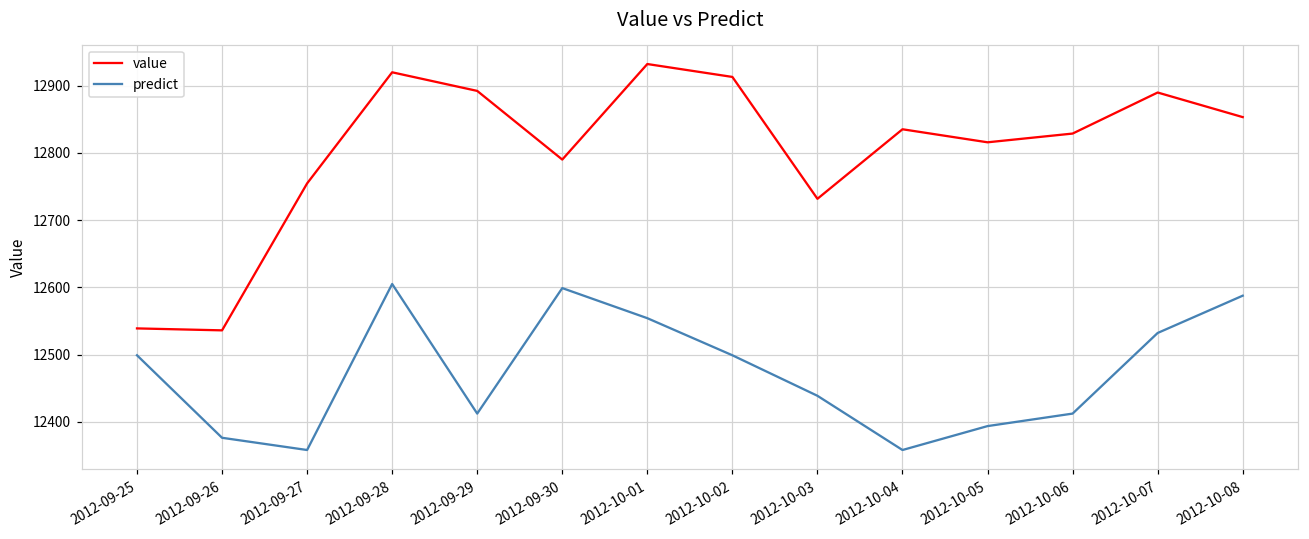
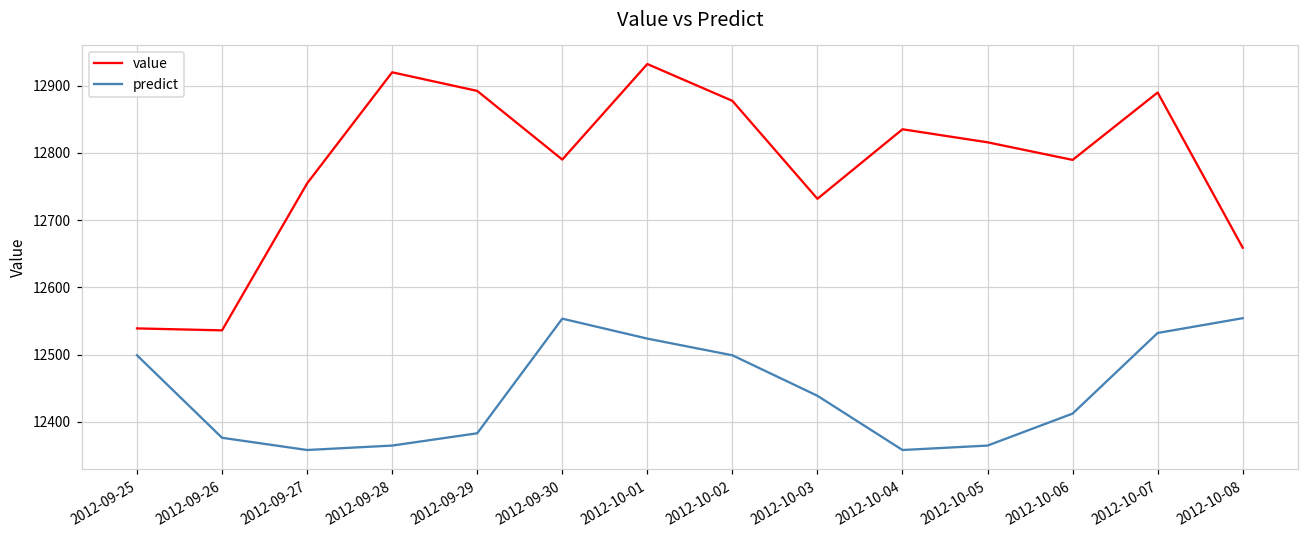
predict, 2012-09-28: 12610 -> 12360
predict, 2012-09-29: 12410 -> 12380
predict, 2012-09-30: 12600 -> 12550
predict, 2012-10-01: 12550 -> 12520
value, 2012-10-02: 12910 -> 12880
predict, 2012-10-05: 12390 -> 12360
value, 2012-10-06: 12830 -> 12790
value, 2012-10-08: 12850 -> 12660
predict, 2012-10-08: 12590 -> 12550
